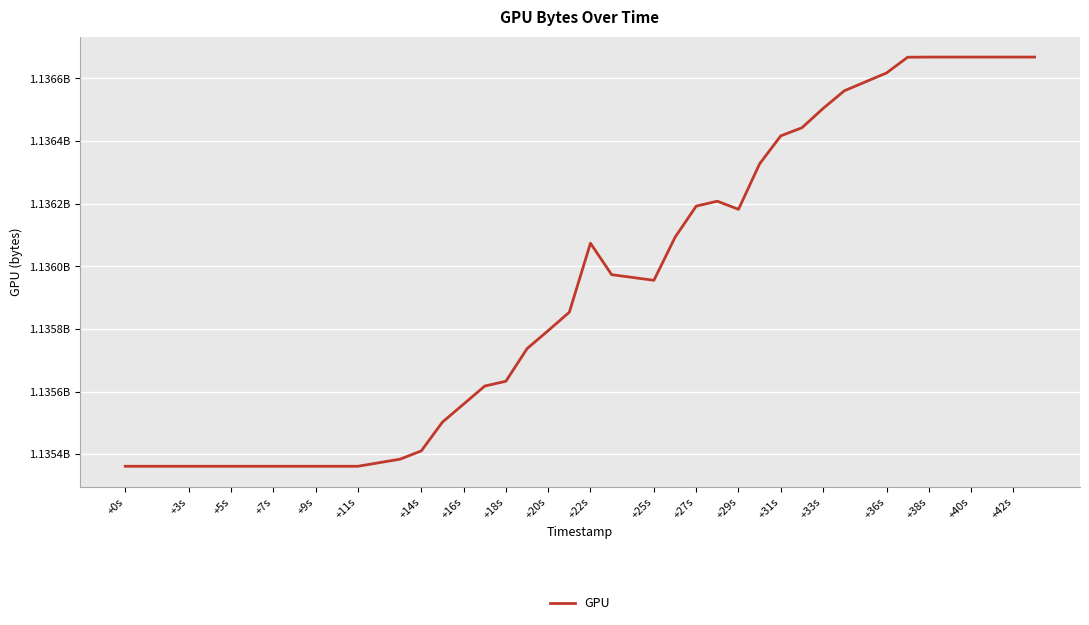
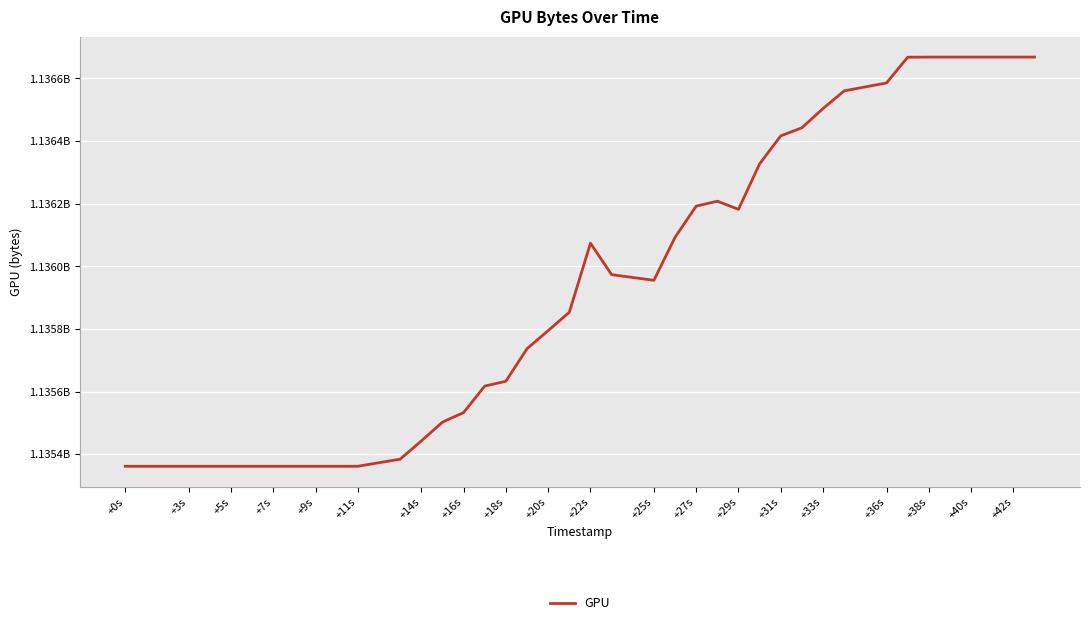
+14s: 1135410000 -> 1135440000
+16s: 1135560000 -> 1135530000
+36s: 1136620000 -> 1136590000
